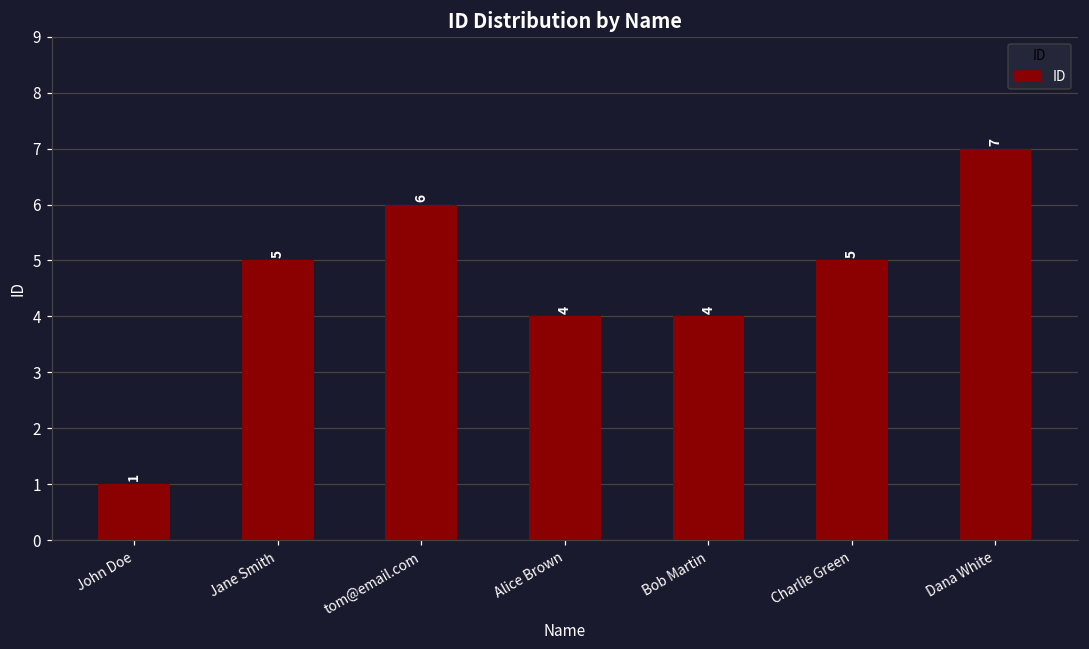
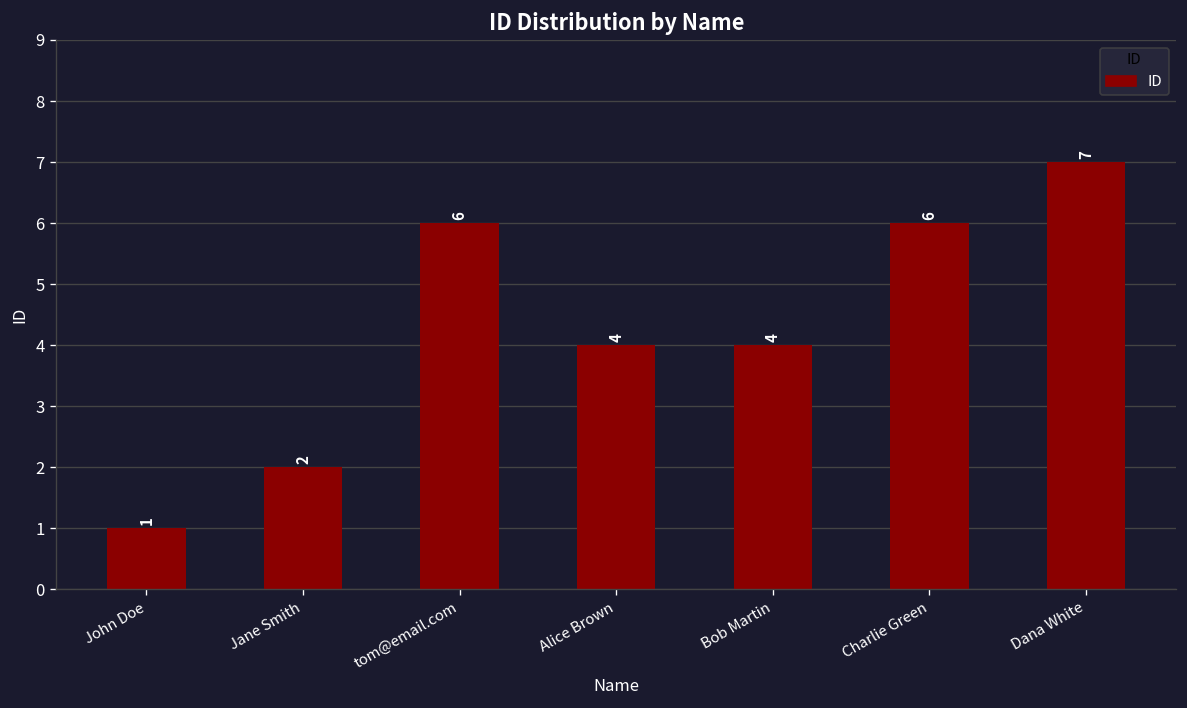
Jane Smith: 5 -> 2
Charlie Green: 5 -> 6
